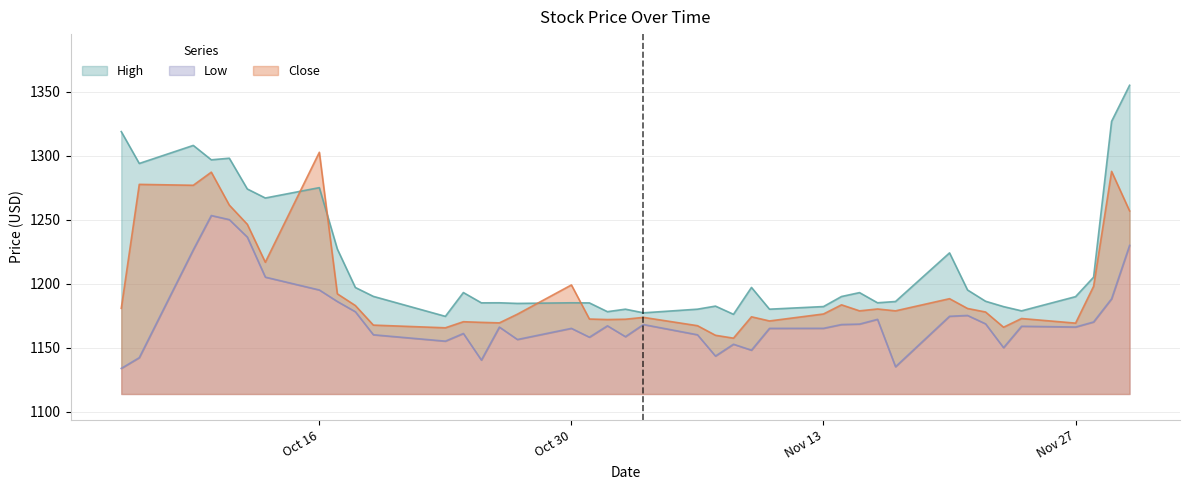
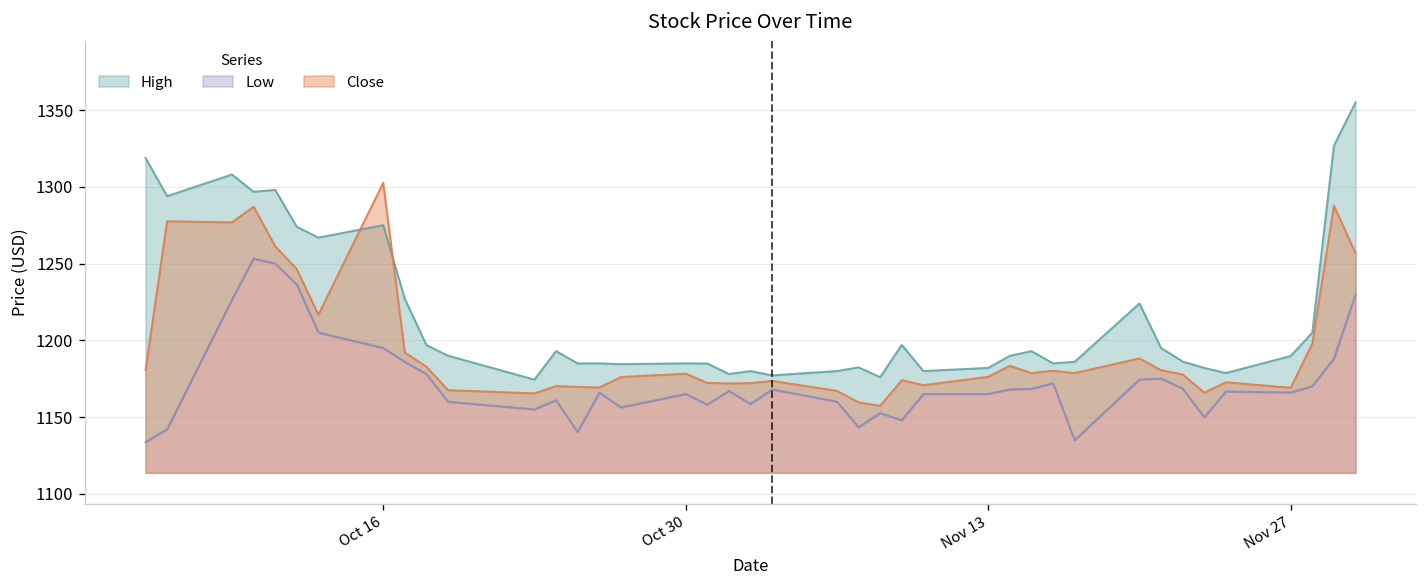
Close, Oct 30: 1199 -> 1178
